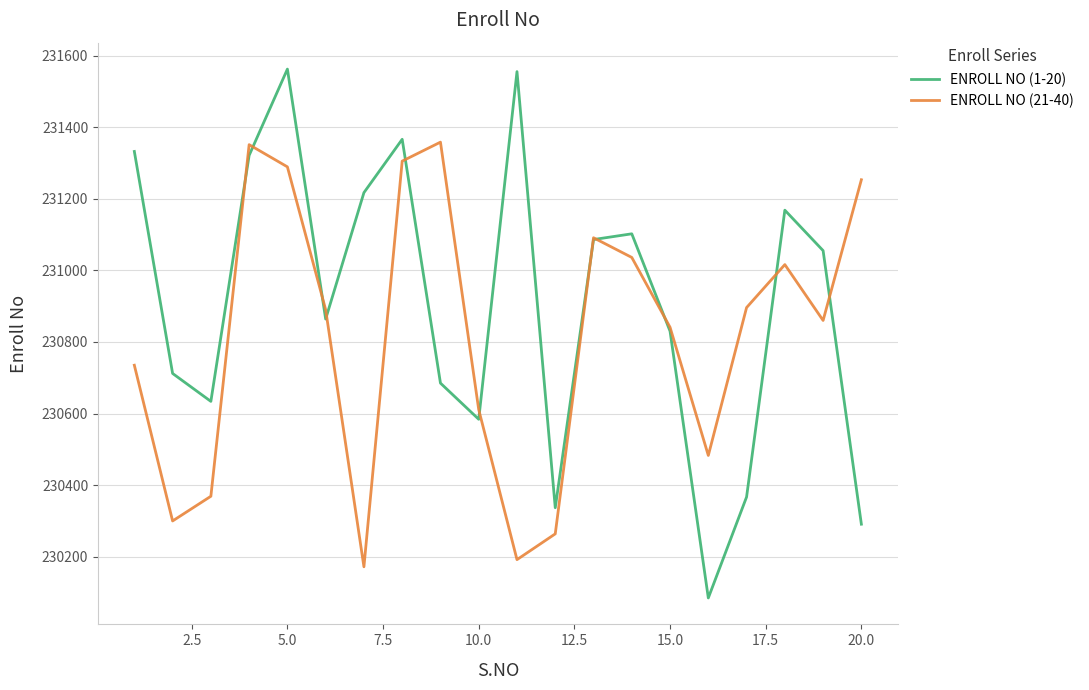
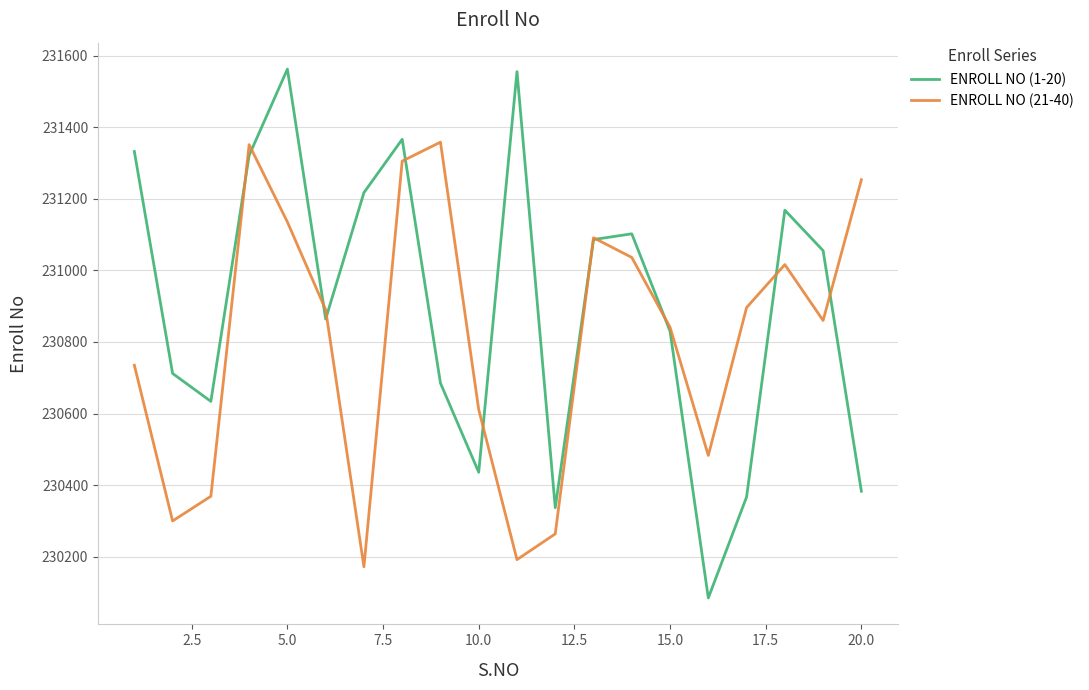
ENROLL NO (21-40), 5.0: 231290 -> 231140
ENROLL NO (1-20), 10.0: 230580 -> 230440
ENROLL NO (1-20), 20.0: 230290 -> 230380
